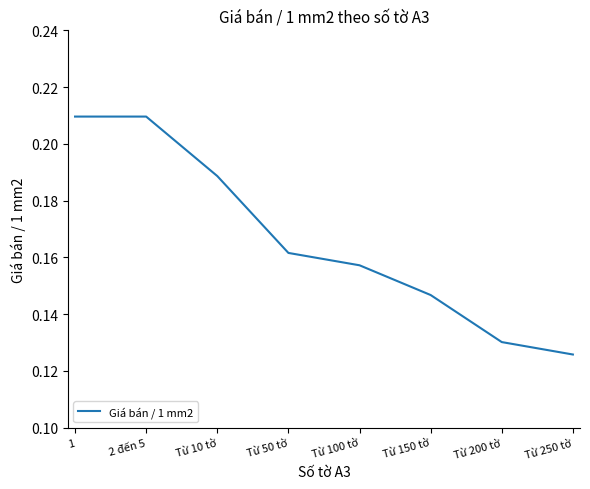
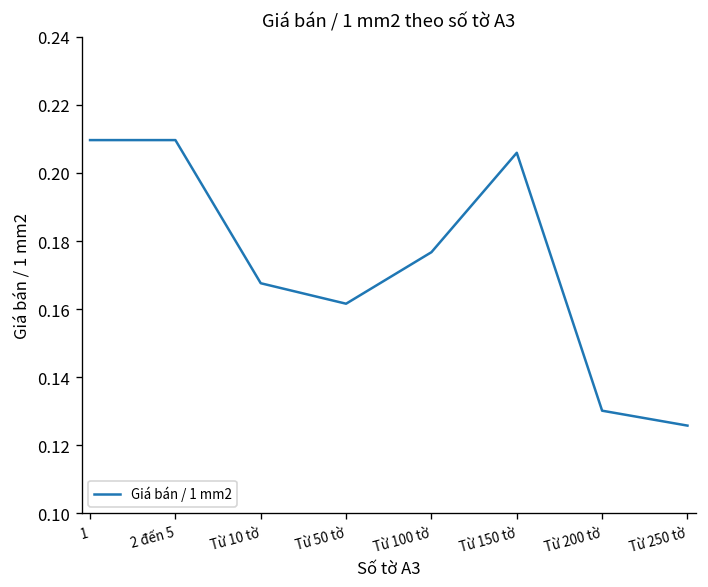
Từ 10 tờ: 0.189 -> 0.168
Từ 100 tờ: 0.157 -> 0.177
Từ 150 tờ: 0.147 -> 0.206
